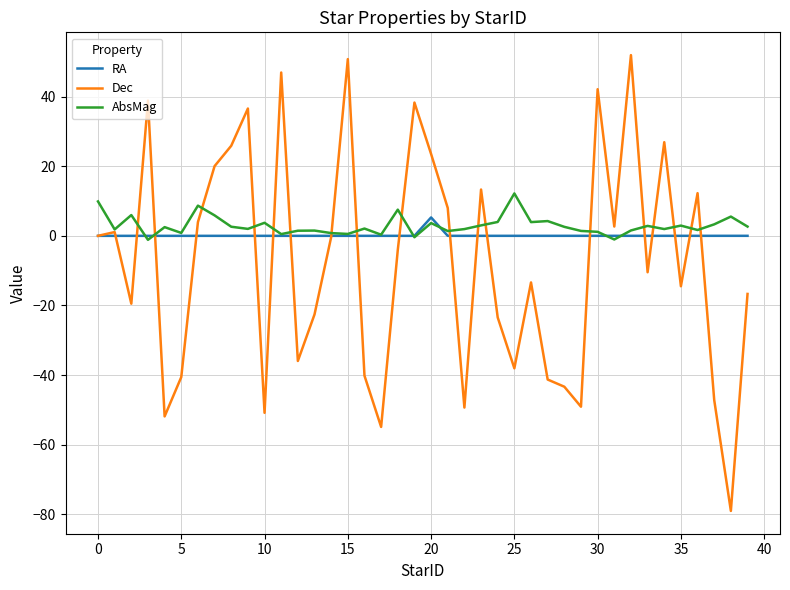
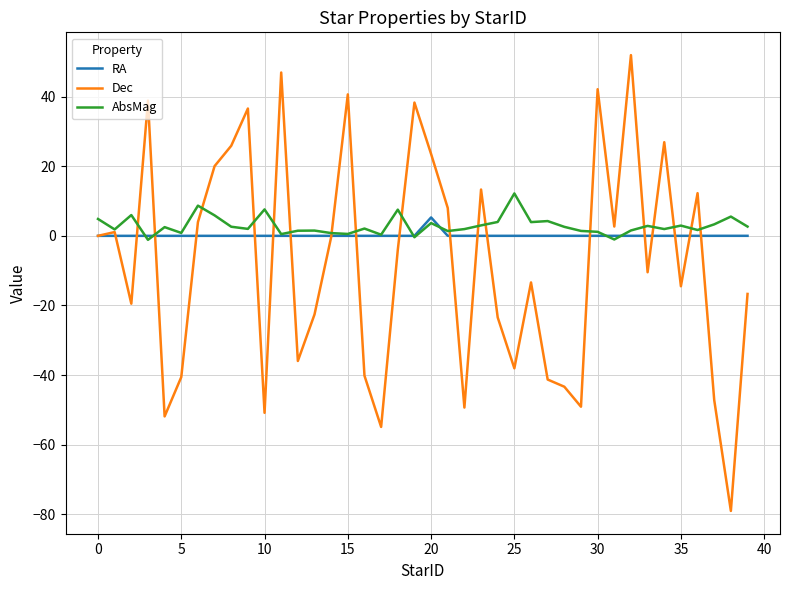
AbsMag, 0: 10 -> 5
AbsMag, 10: 4 -> 8
Dec, 15: 51 -> 41
